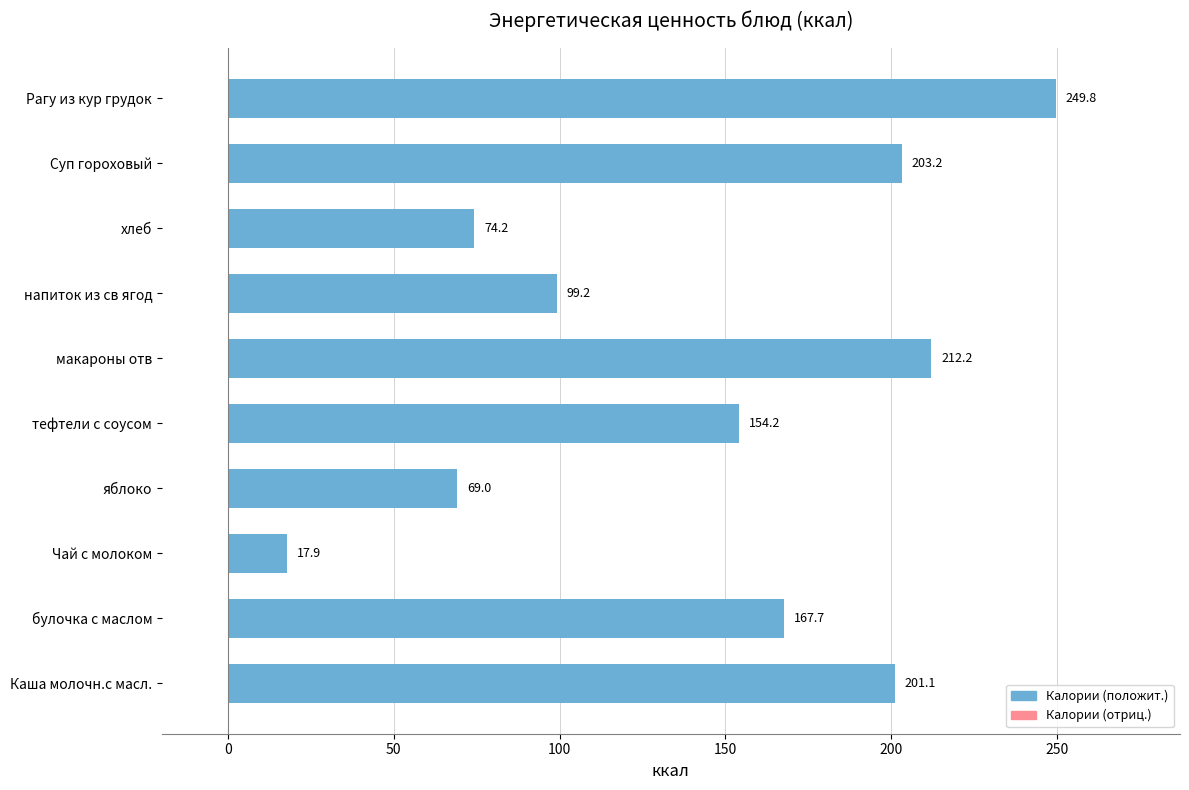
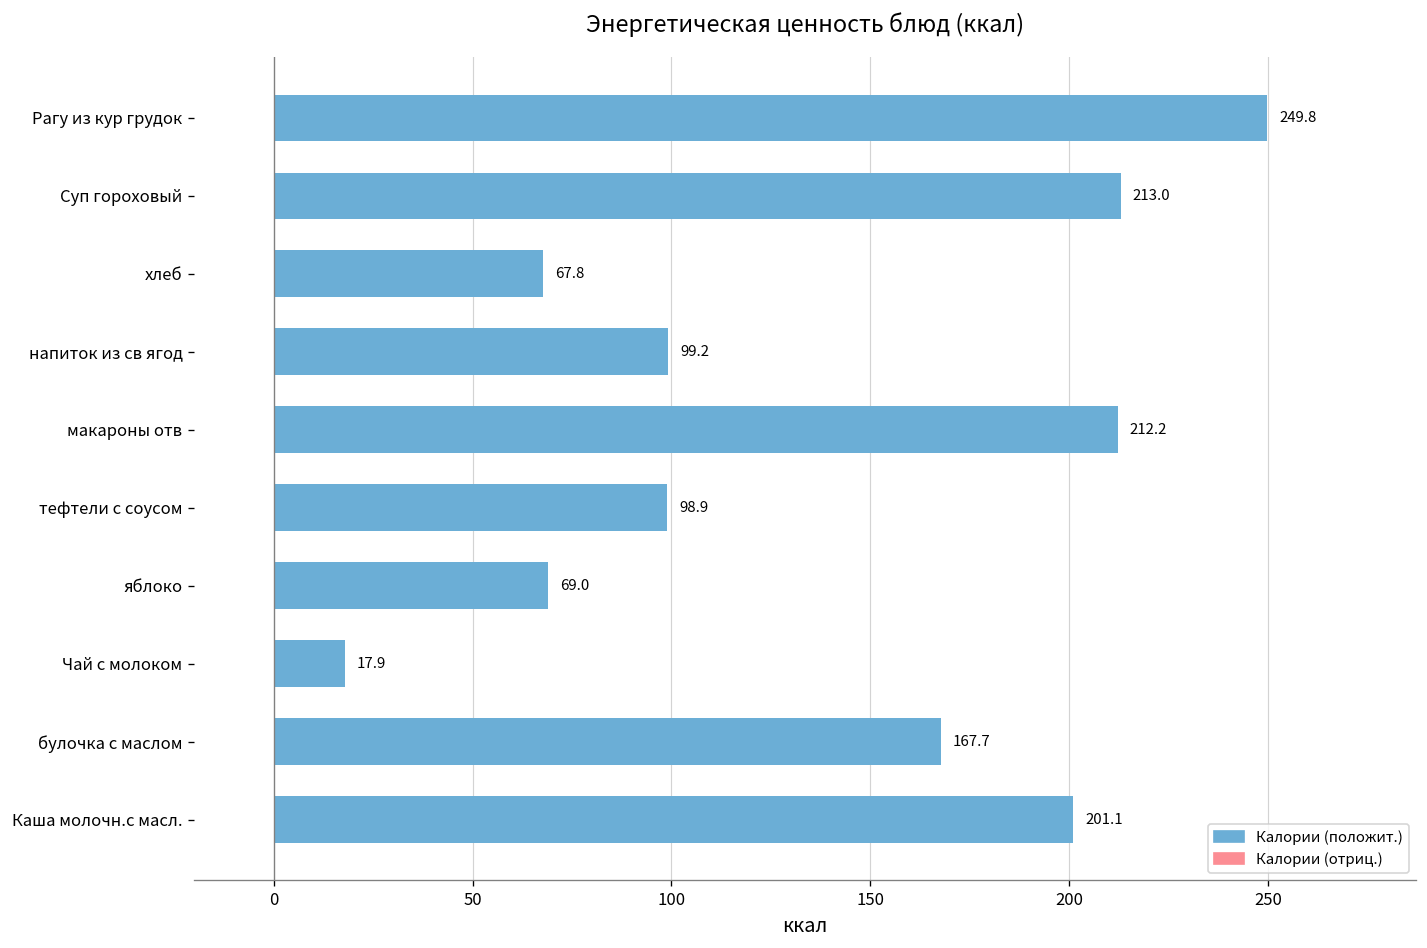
Суп гороховый: 203.2 -> 213.0
хлеб: 74.2 -> 67.8
тефтели с соусом: 154.2 -> 98.9
